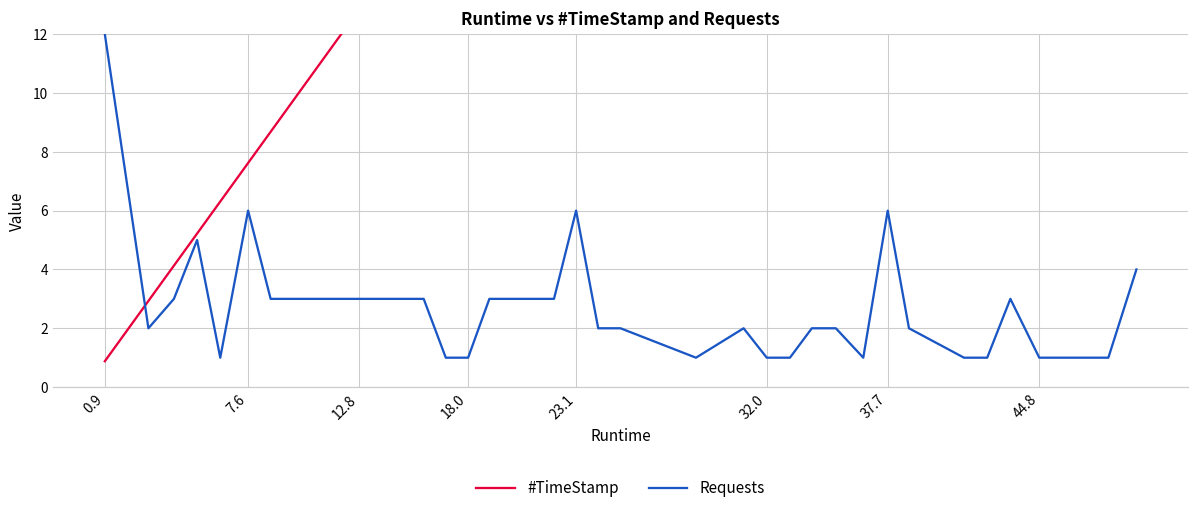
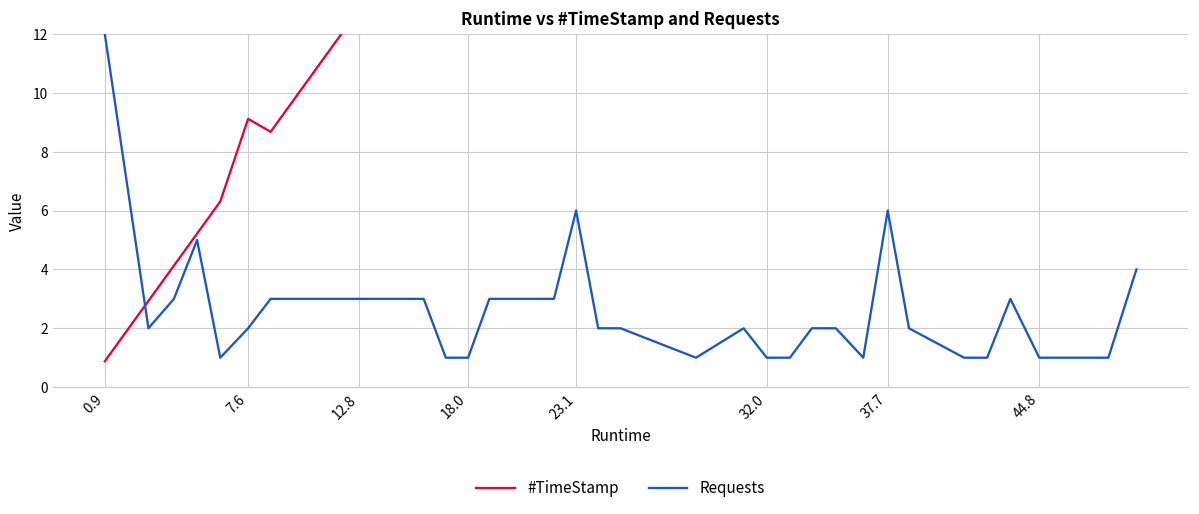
#TimeStamp, 7.6: 7.6 -> 9.1
Requests, 7.6: 6 -> 2
